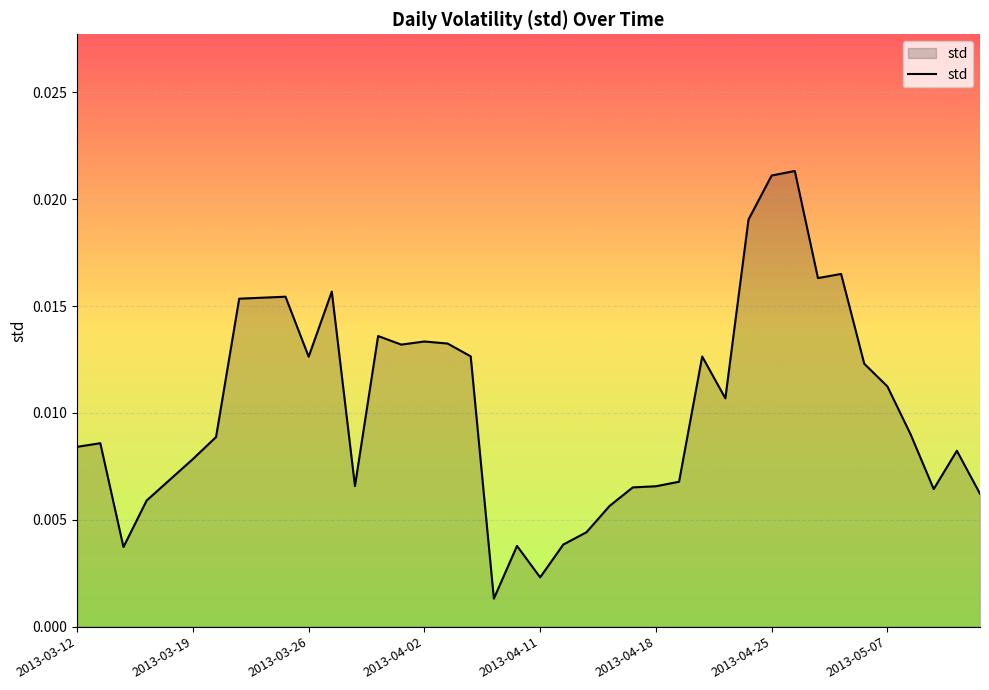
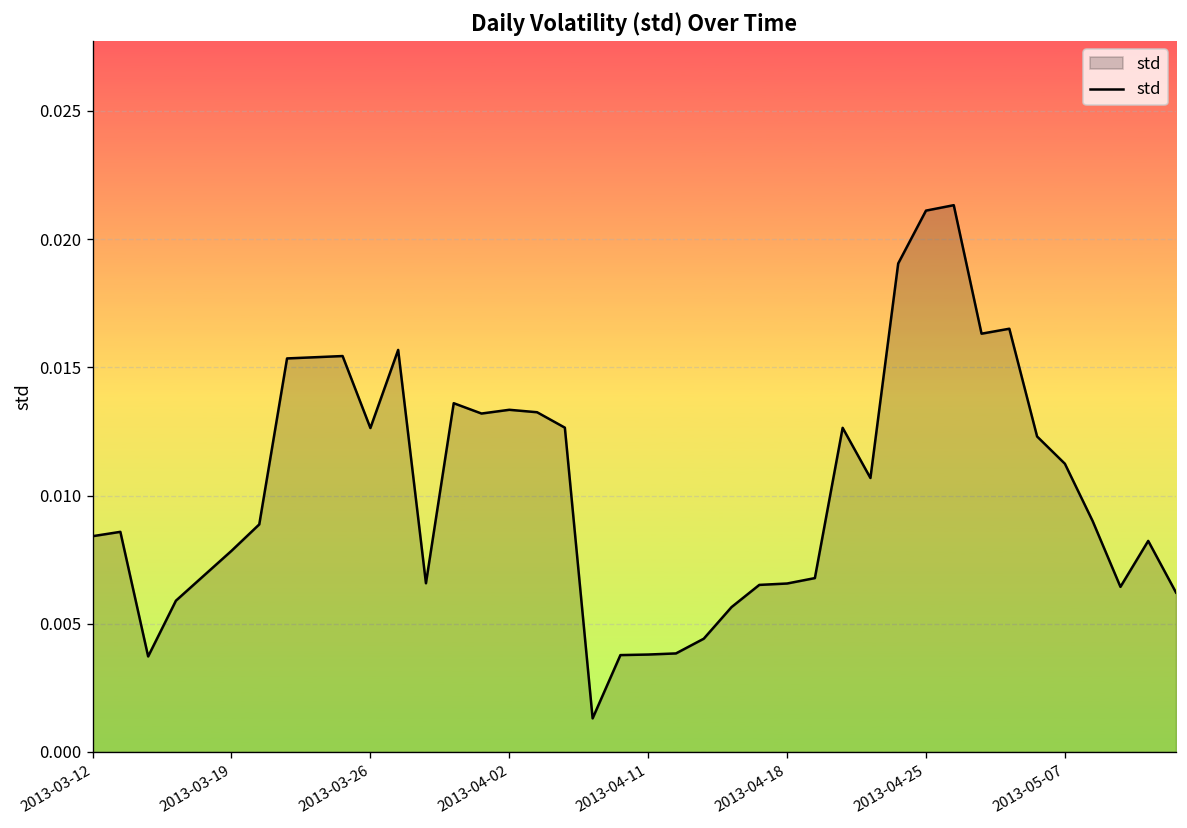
2013-04-11: 0.0023 -> 0.0038
